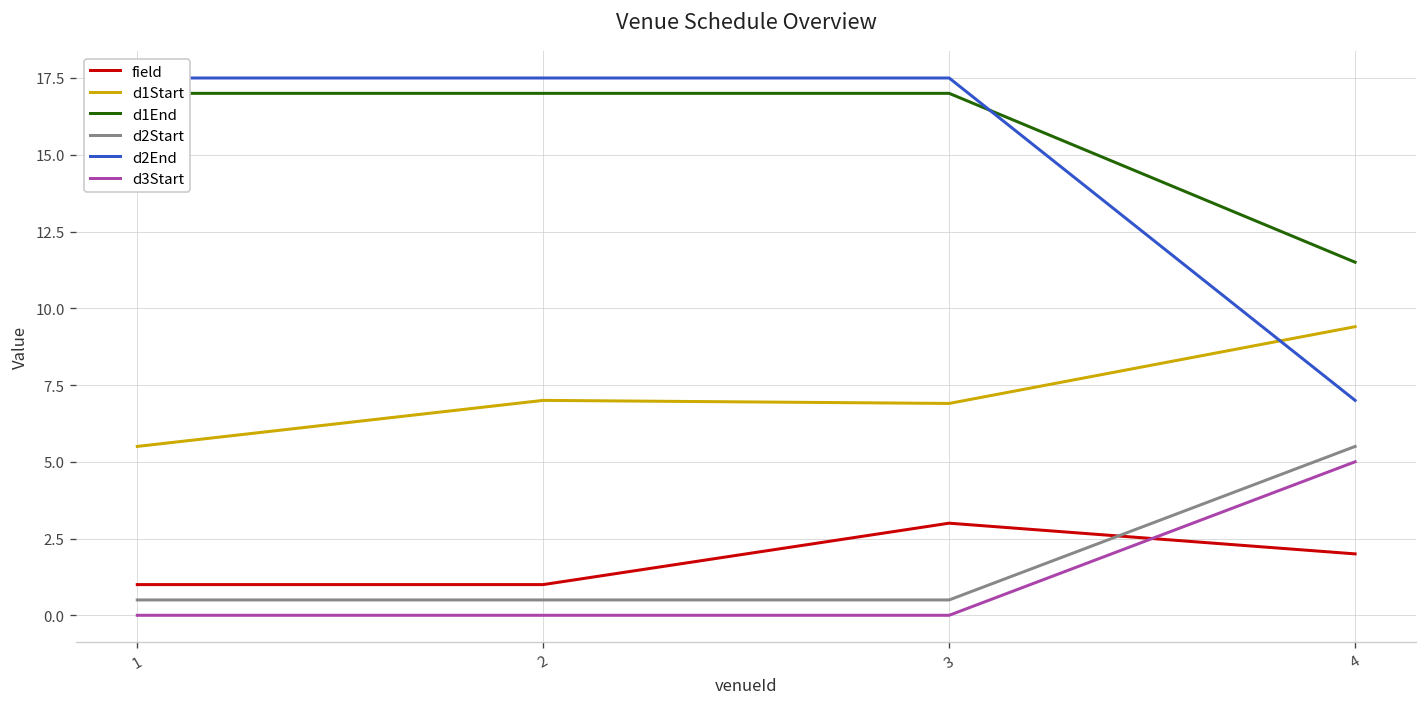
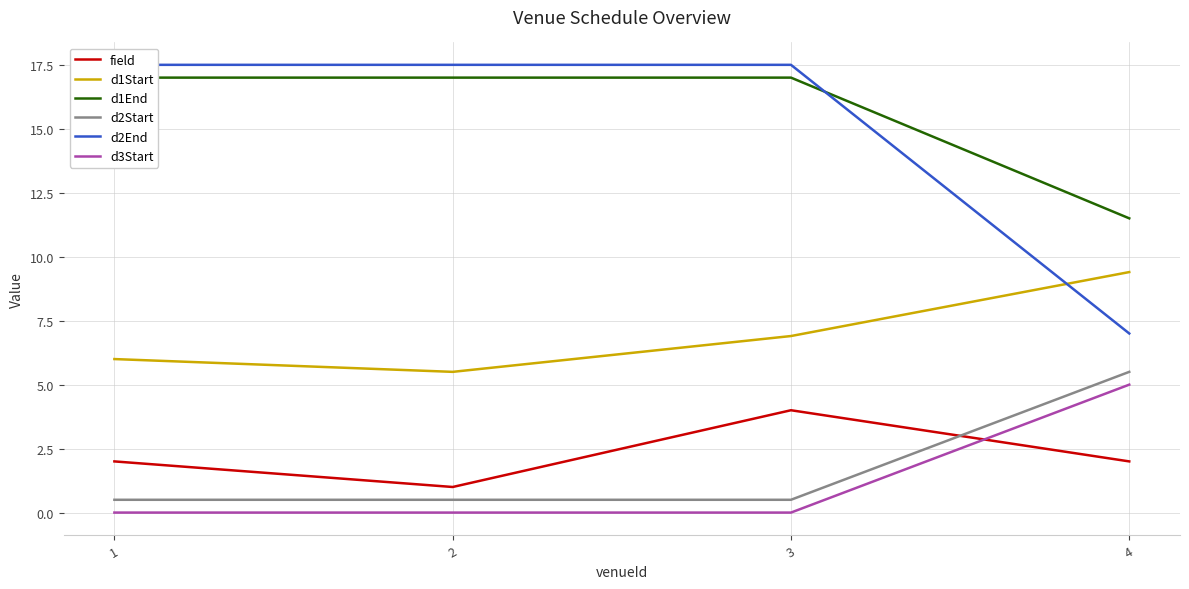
field, 1: 1 -> 2
d1Start, 1: 5.5 -> 6.0
d1Start, 2: 7.0 -> 5.5
field, 3: 3 -> 4
